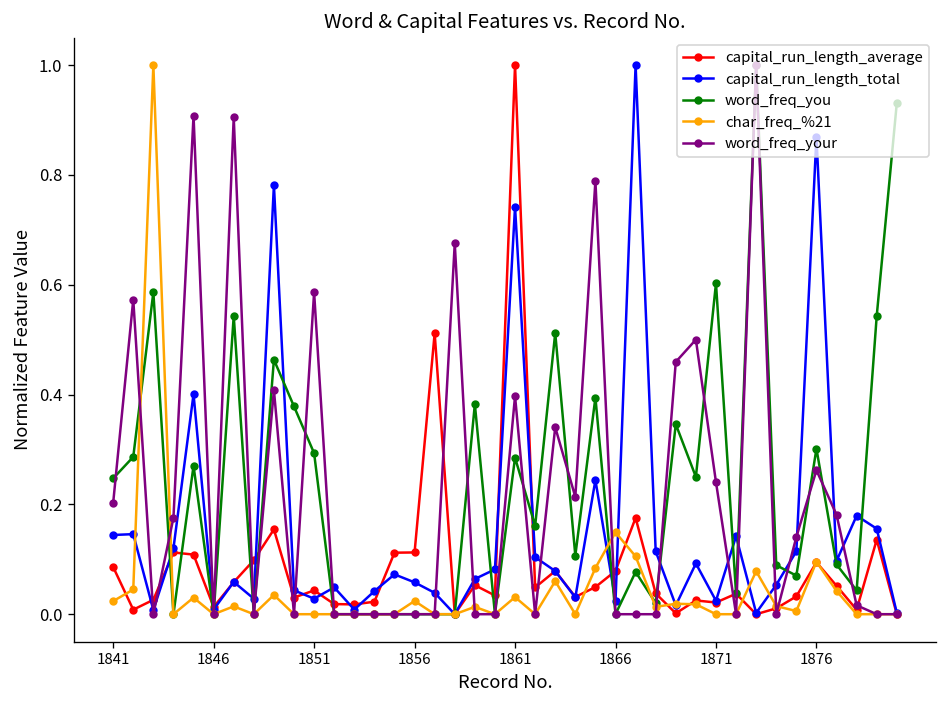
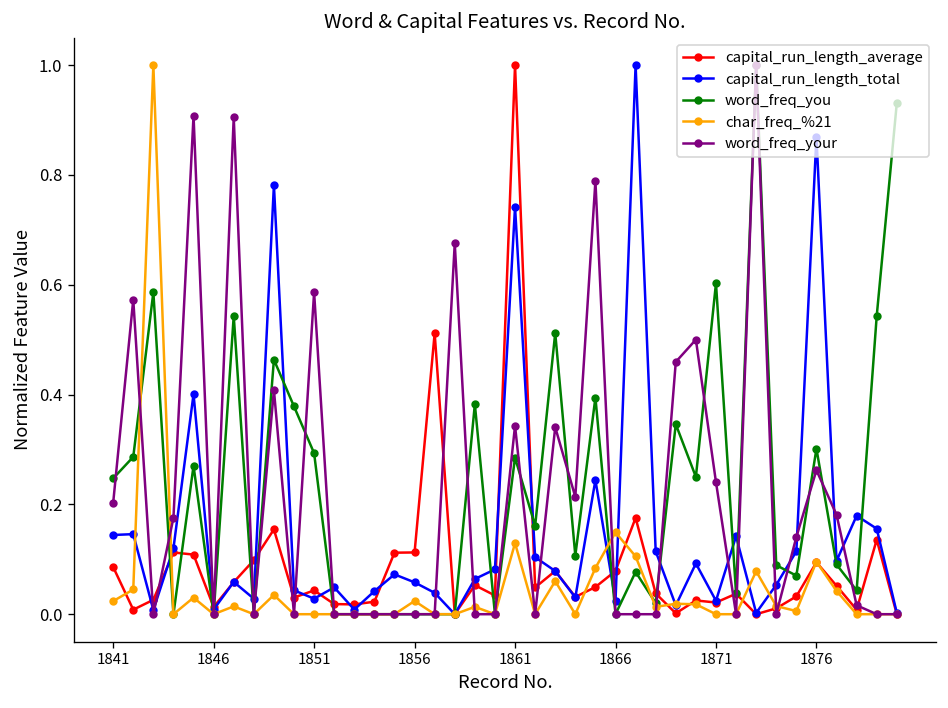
char_freq_%21, 1861: 0.03 -> 0.13
word_freq_your, 1861: 0.40 -> 0.34
